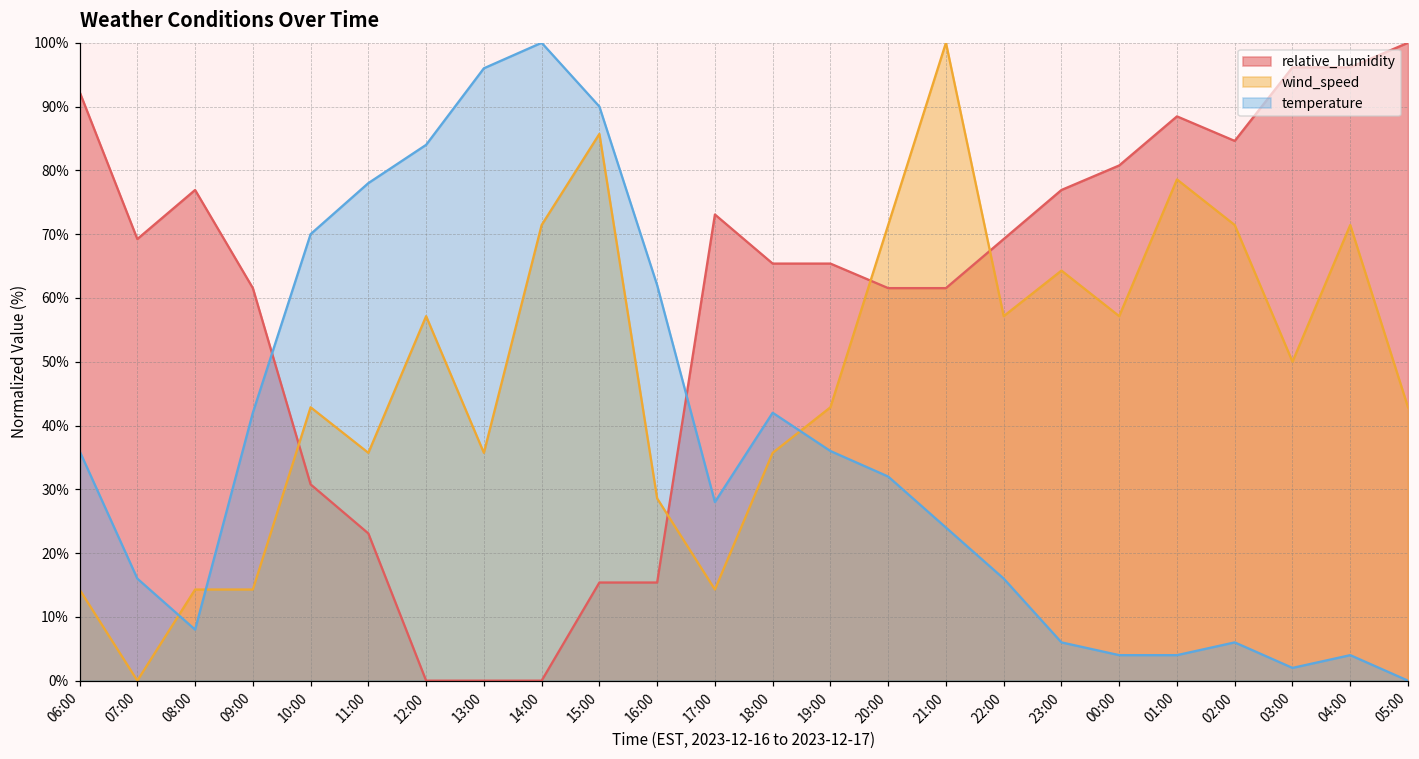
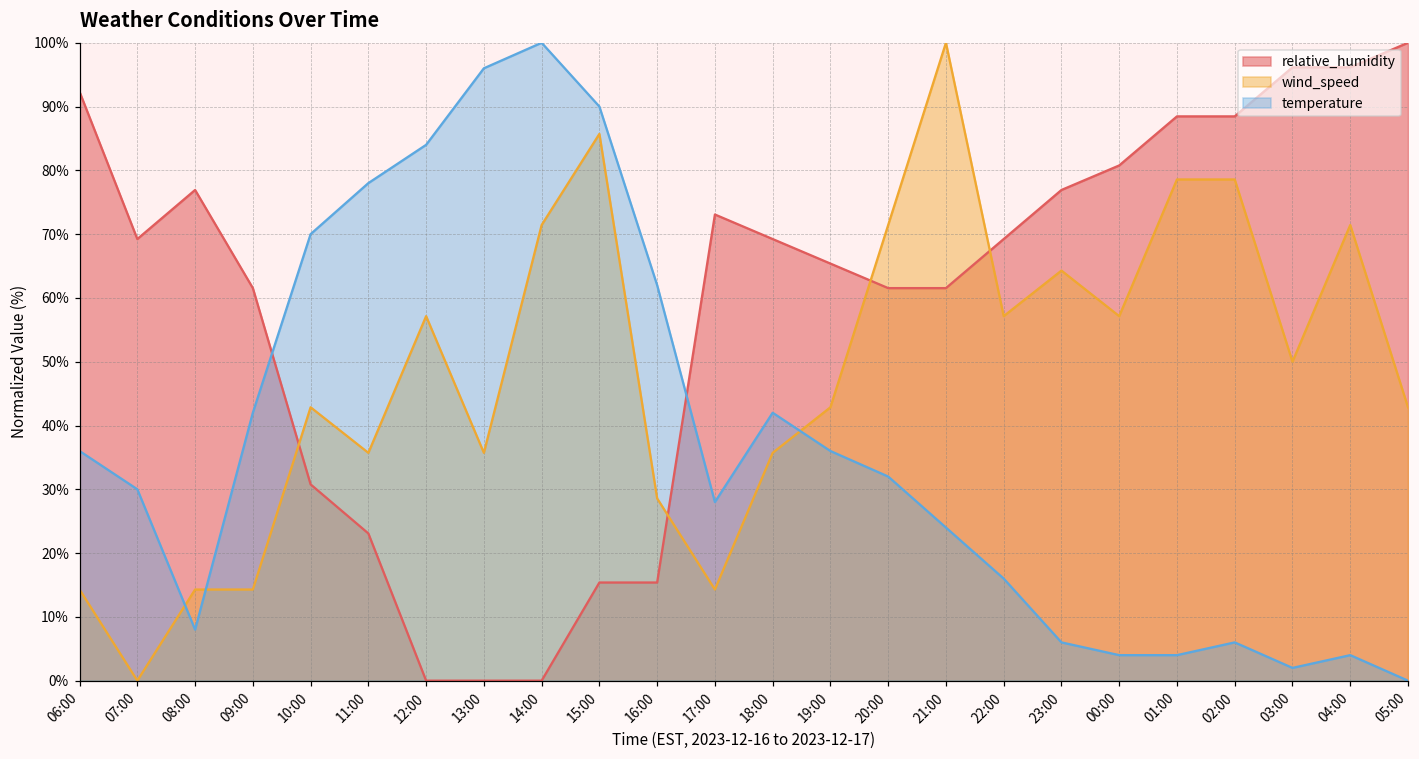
temperature, 07:00: 16% -> 30%
relative_humidity, 18:00: 65% -> 69%
relative_humidity, 02:00: 85% -> 88%
wind_speed, 02:00: 71% -> 79%
